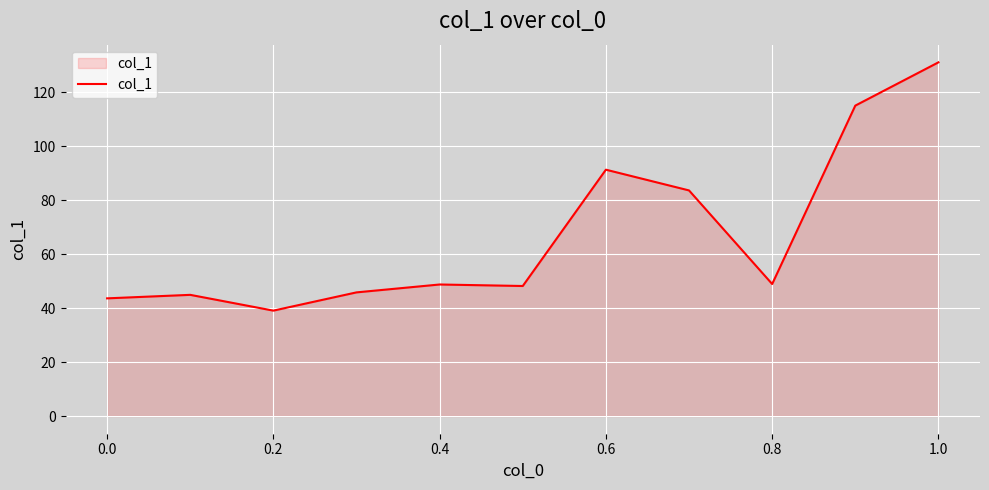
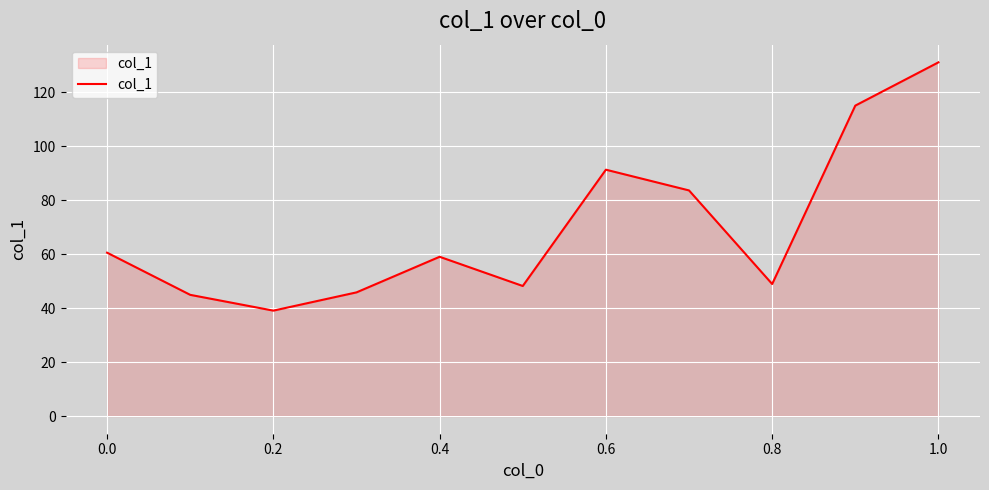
0.0: 44 -> 61
0.4: 49 -> 59
